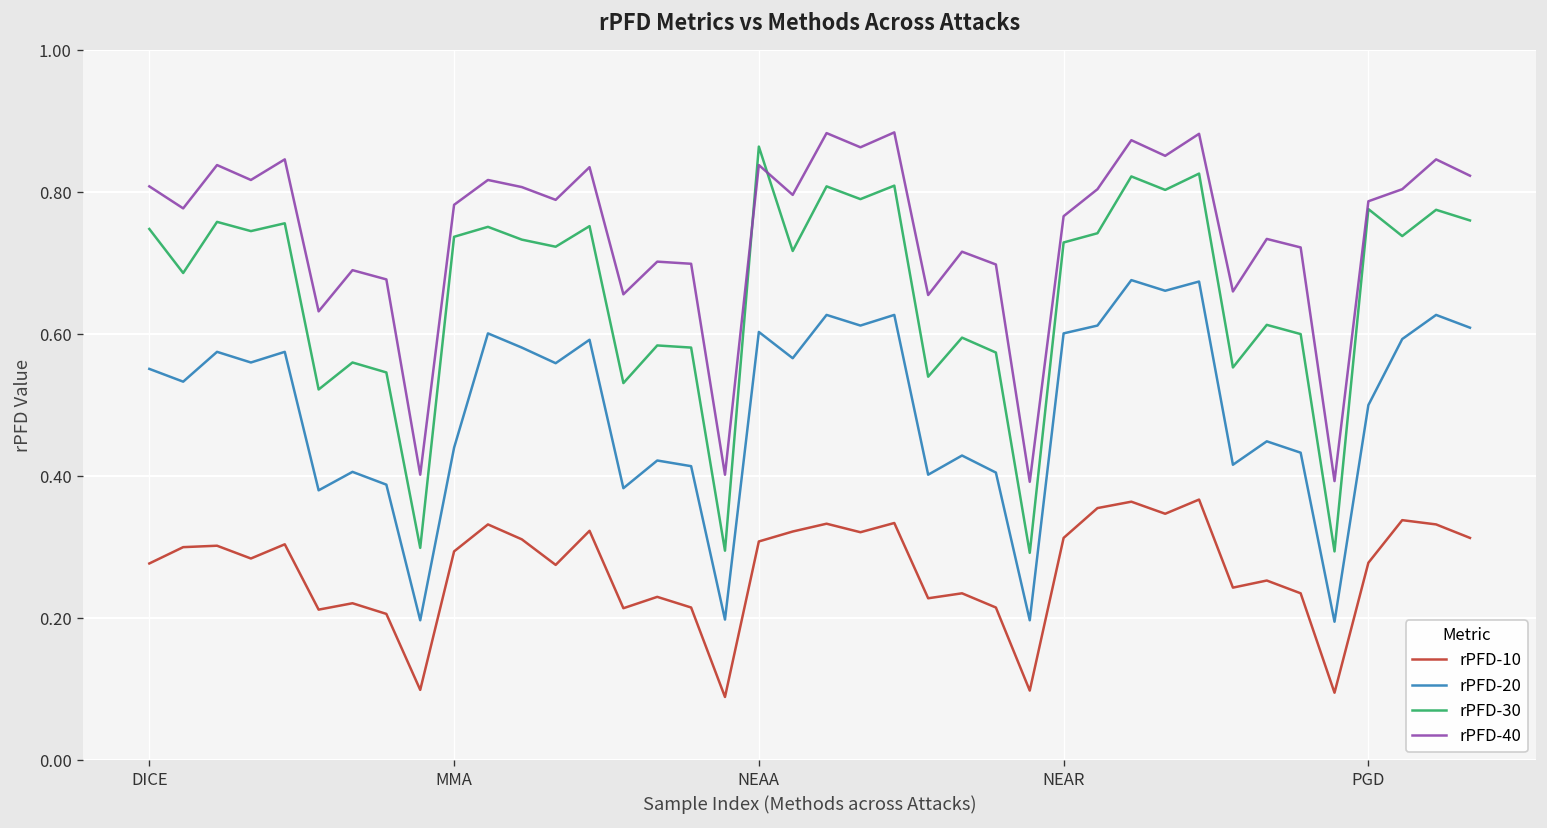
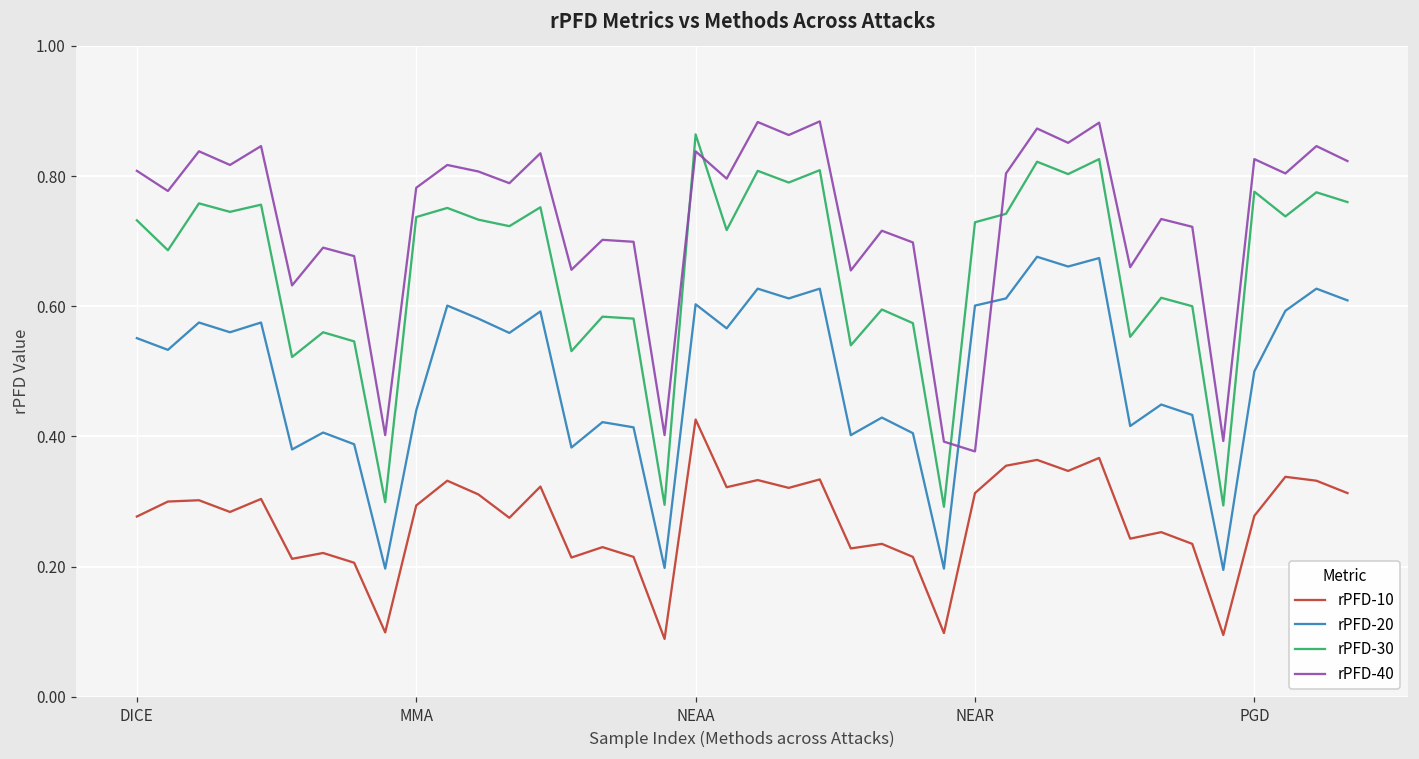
rPFD-30, DICE: 0.75 -> 0.73
rPFD-10, NEAA: 0.31 -> 0.43
rPFD-40, NEAR: 0.77 -> 0.38
rPFD-40, PGD: 0.79 -> 0.83
